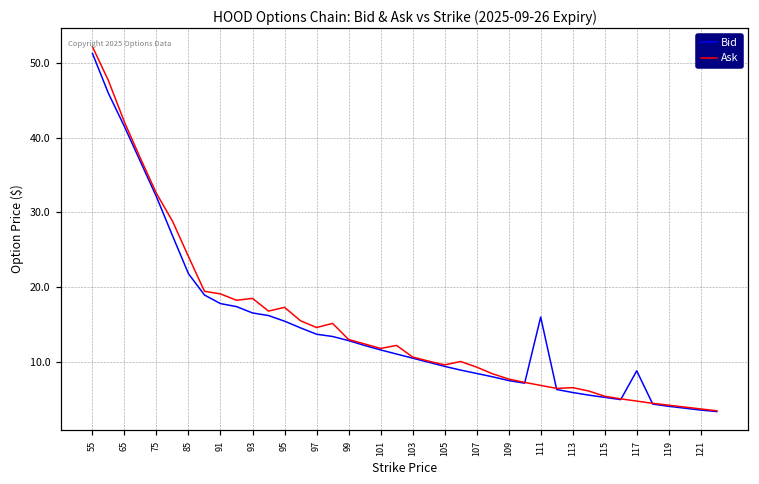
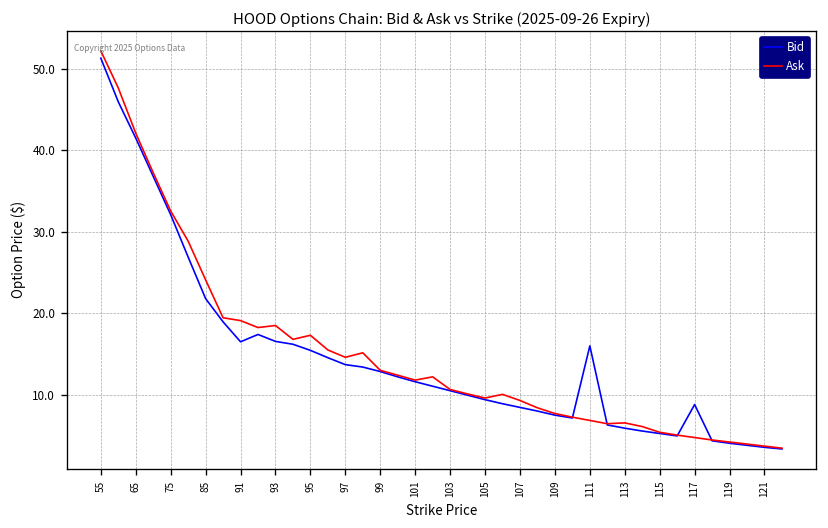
Bid, 91: 18 -> 17
